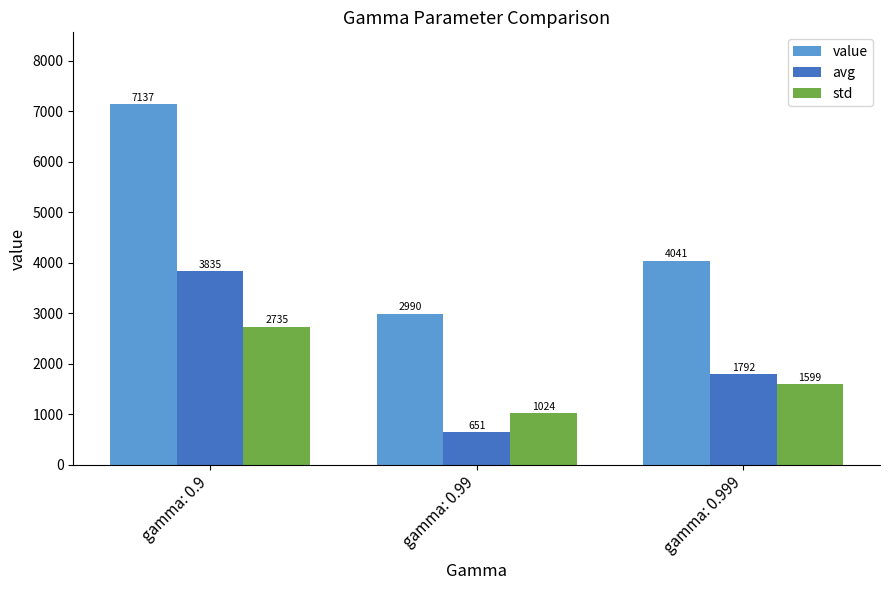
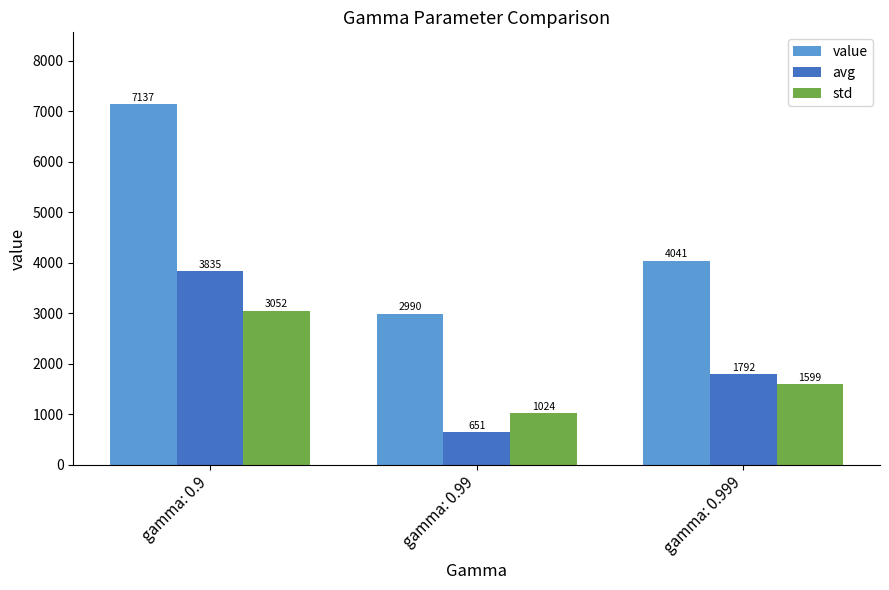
std, gamma: 0.9: 2735 -> 3052
